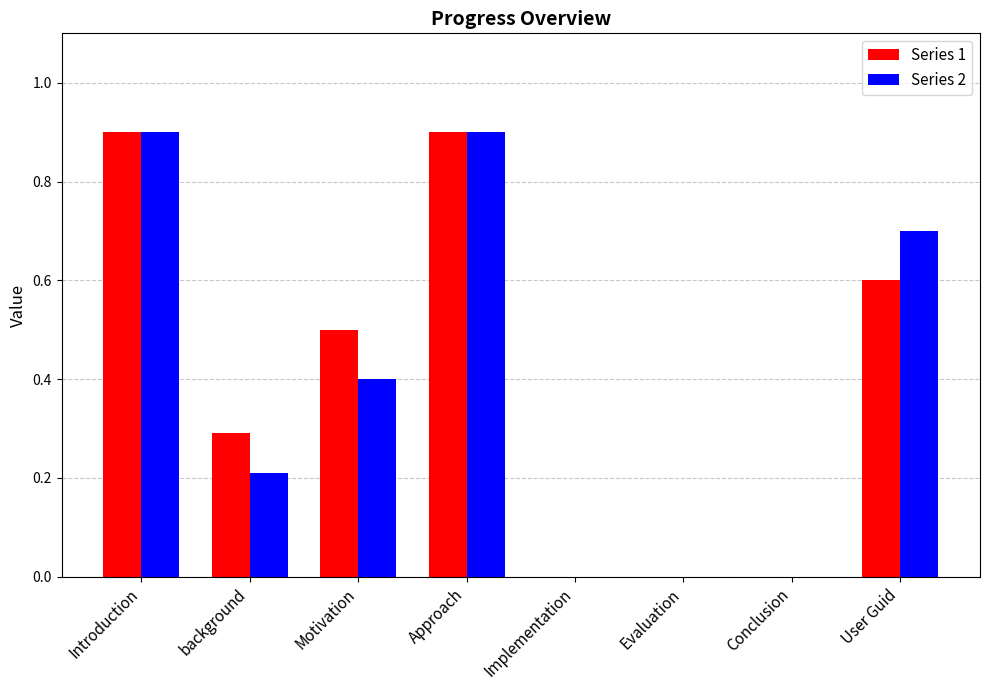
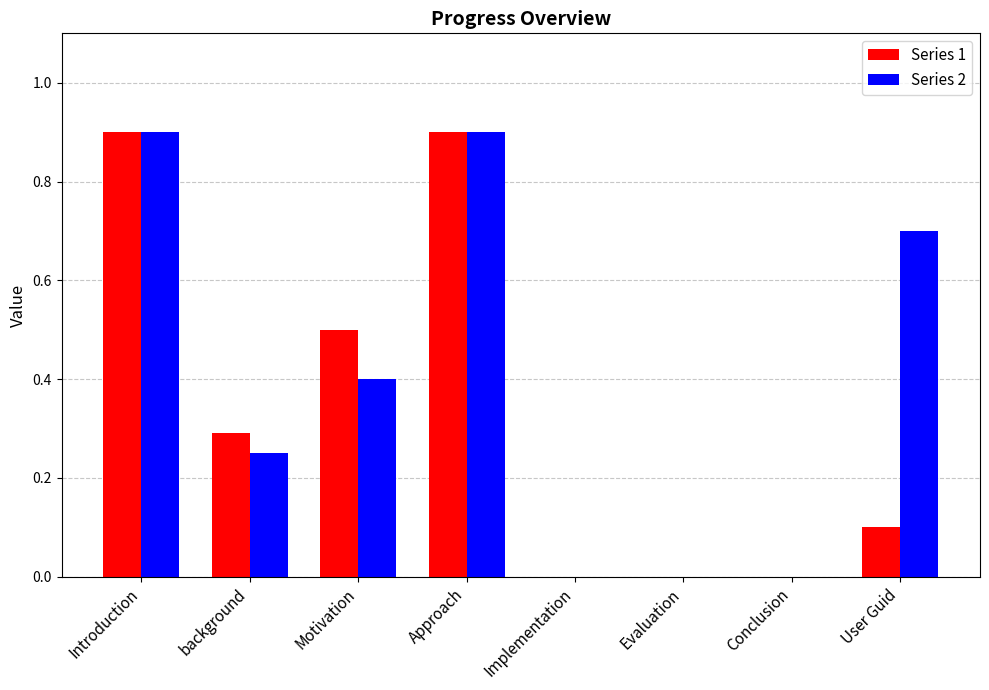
Series 2, background: 0.21 -> 0.25
Series 1, User Guid: 0.6 -> 0.1
